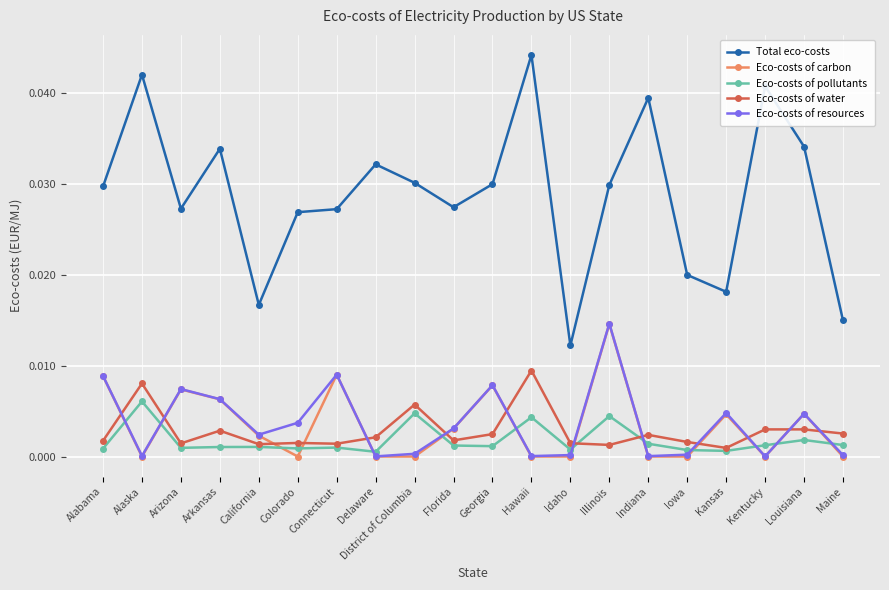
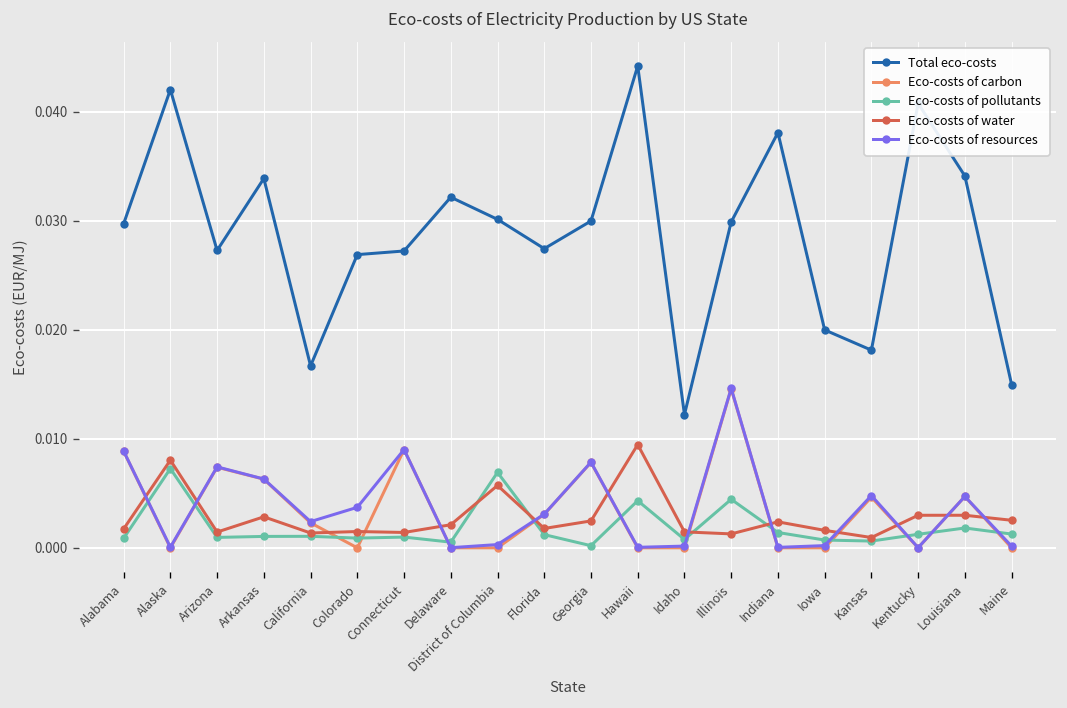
Eco-costs of pollutants, Alaska: 0.006 -> 0.007
Eco-costs of pollutants, District of Columbia: 0.005 -> 0.007
Eco-costs of pollutants, Georgia: 0.001 -> 0.000
Total eco-costs, Indiana: 0.039 -> 0.038
